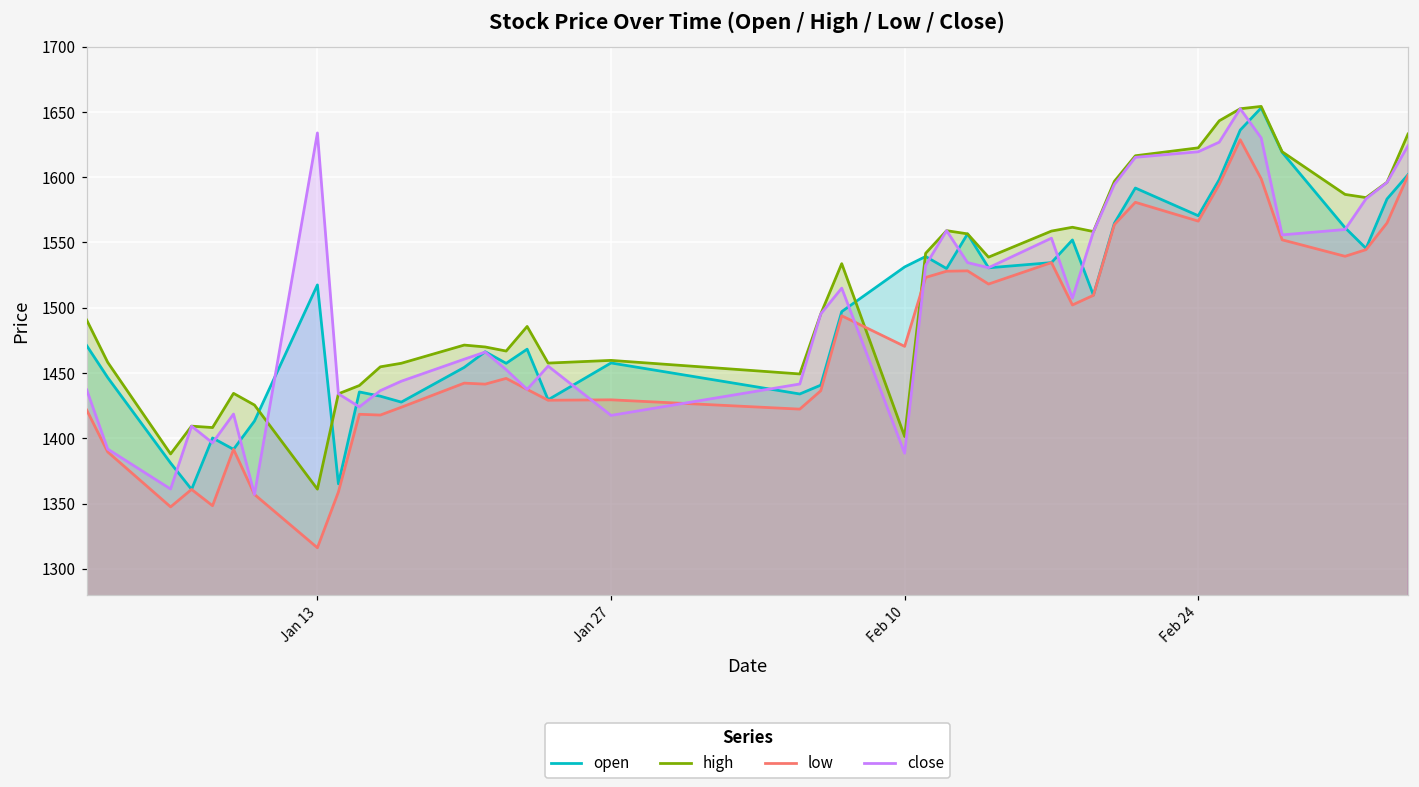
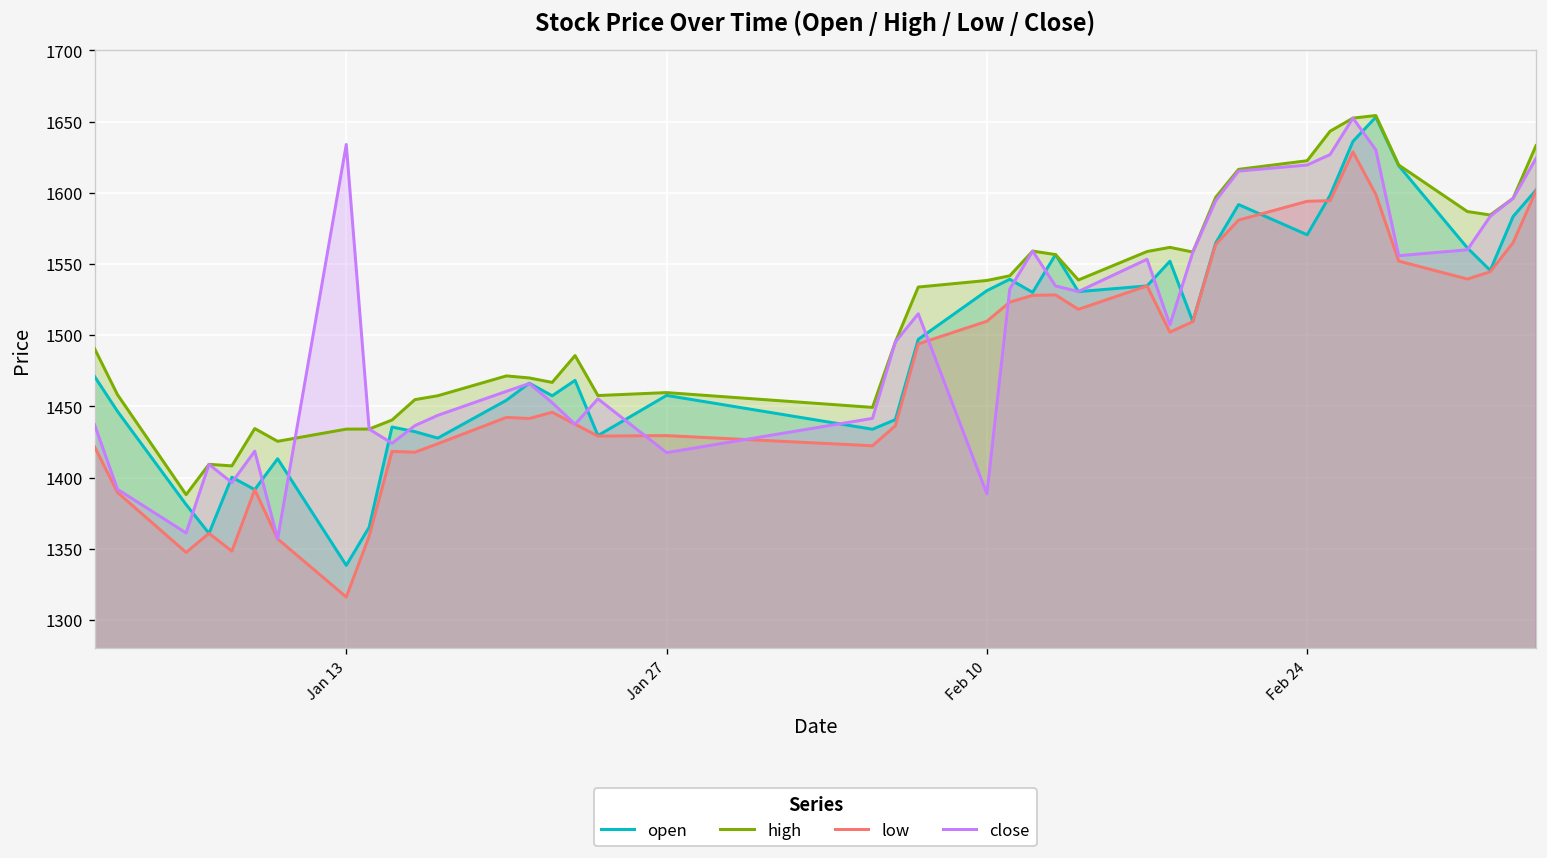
open, Jan 13: 1517 -> 1338
high, Jan 13: 1361 -> 1434
high, Feb 10: 1401 -> 1538
low, Feb 10: 1470 -> 1510
low, Feb 24: 1566 -> 1594
